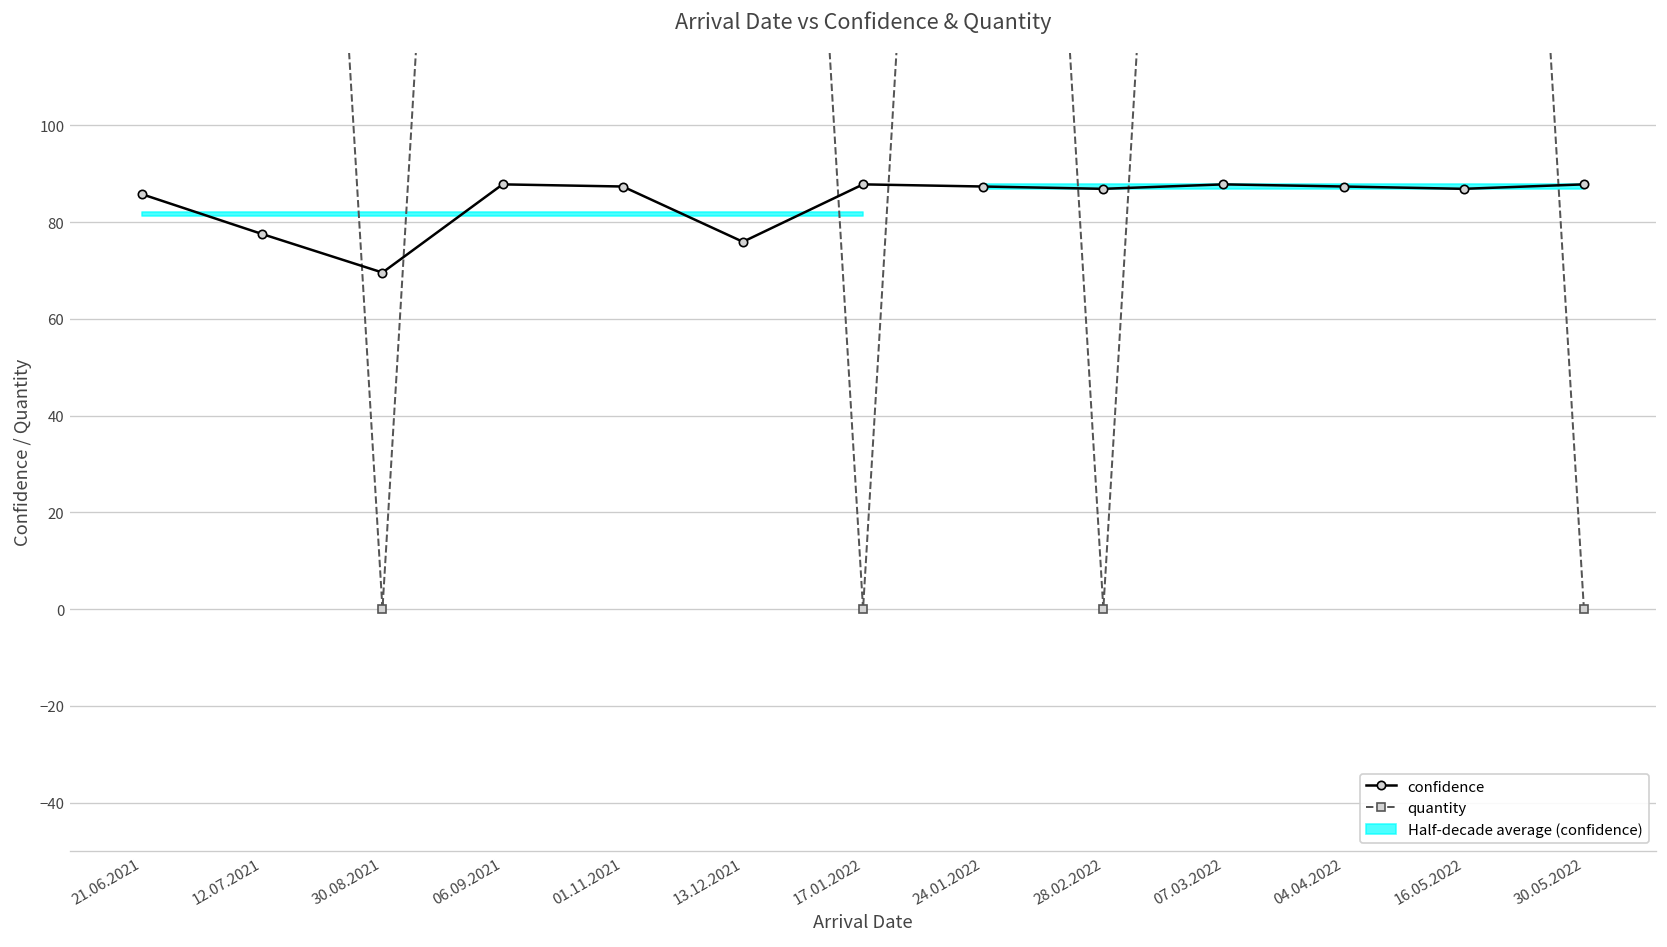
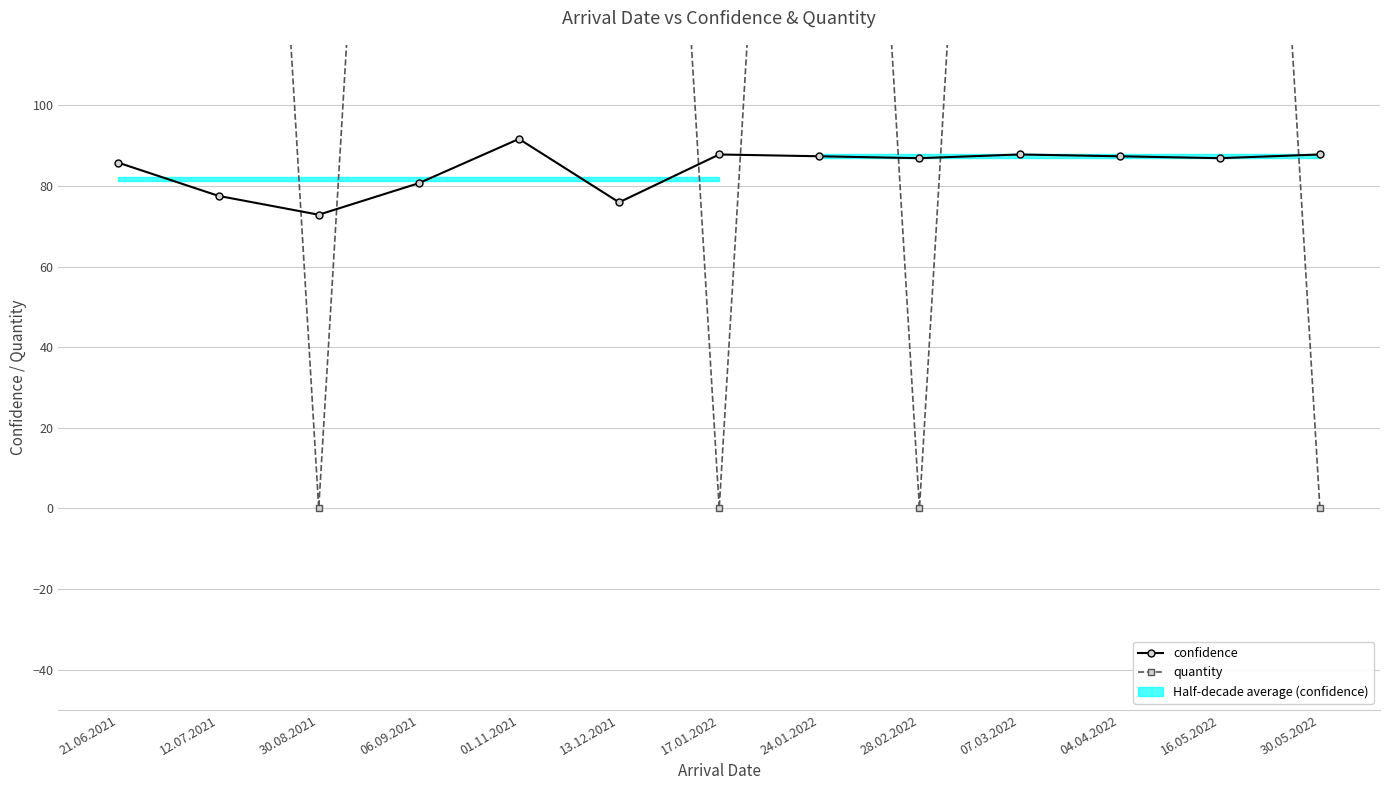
confidence, 30.08.2021: 70 -> 73
confidence, 06.09.2021: 88 -> 81
confidence, 01.11.2021: 87 -> 92
